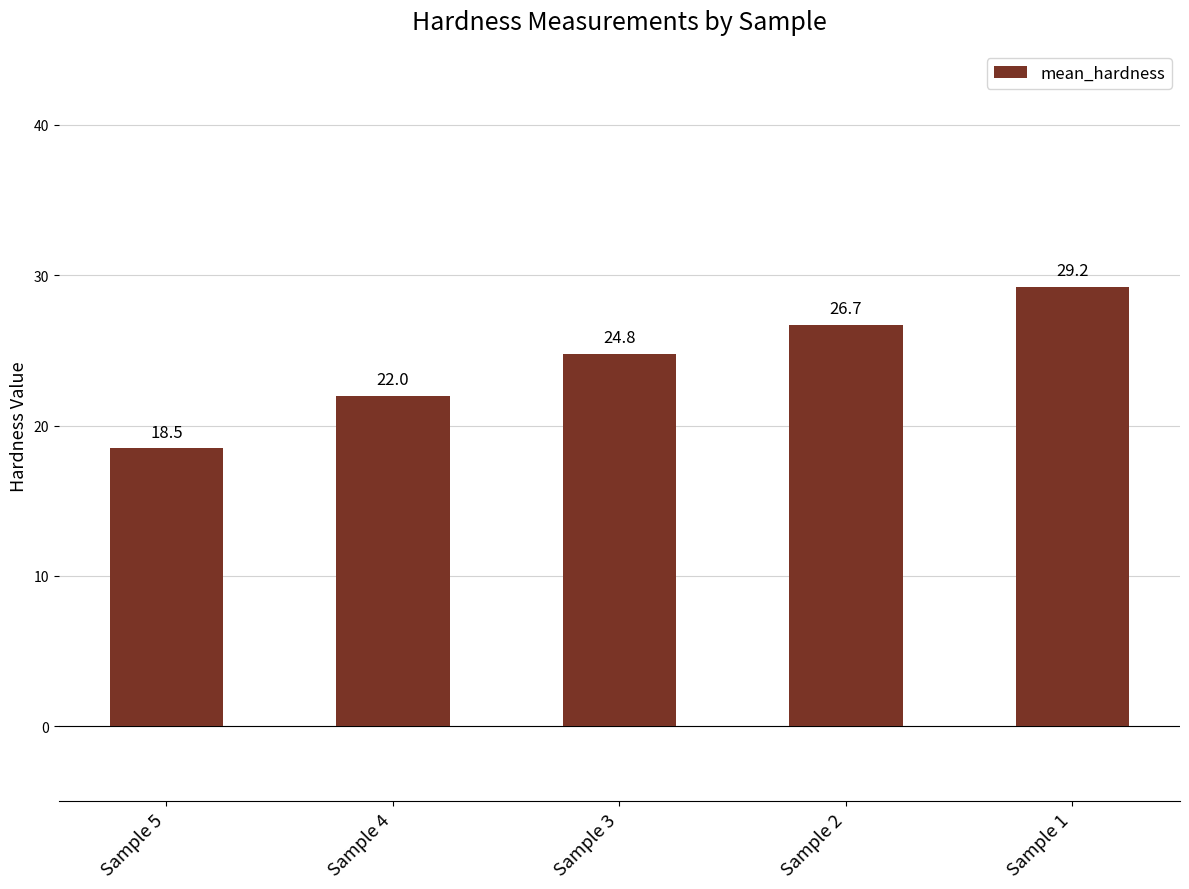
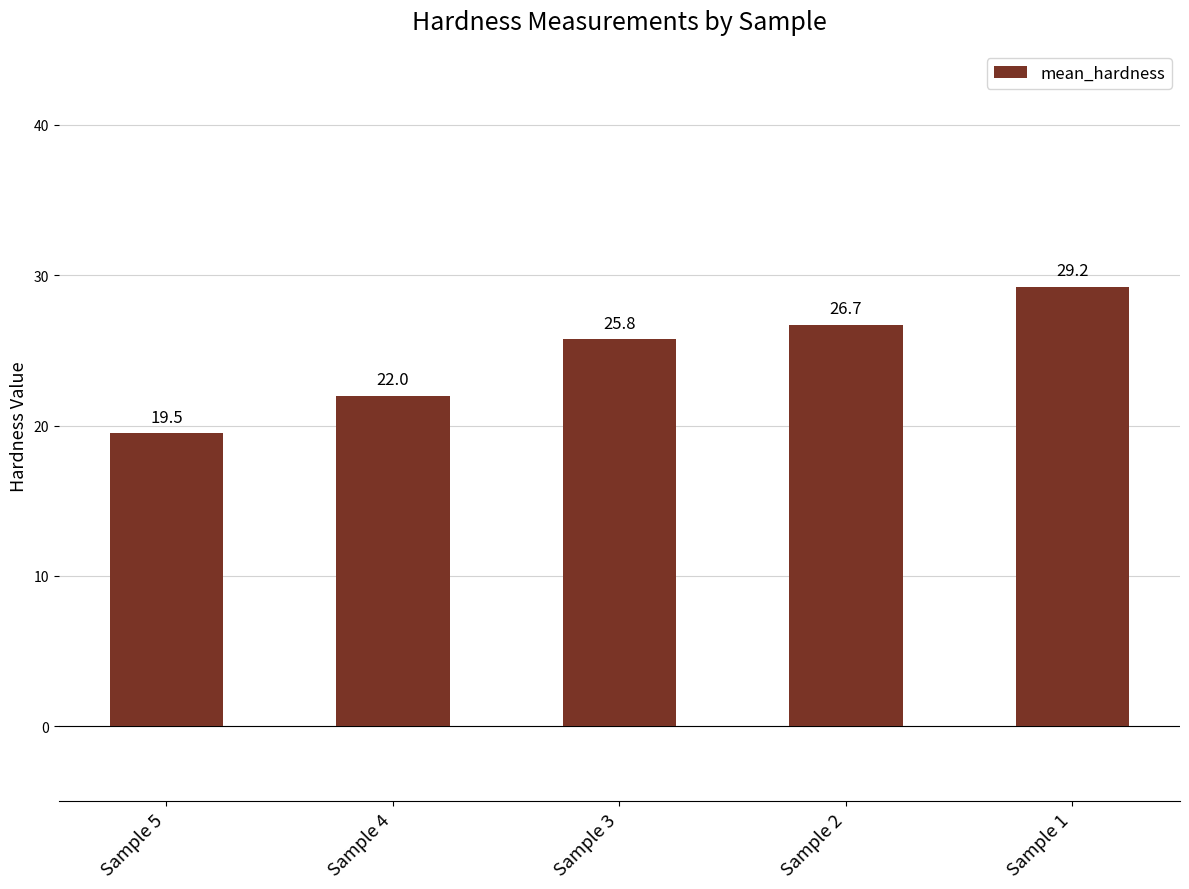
Sample 5: 18.5 -> 19.5
Sample 3: 24.8 -> 25.8
